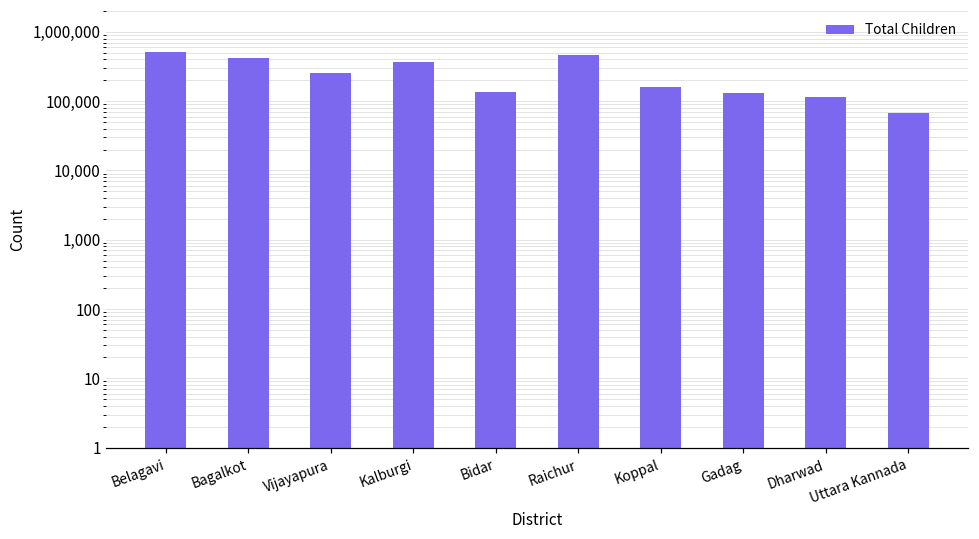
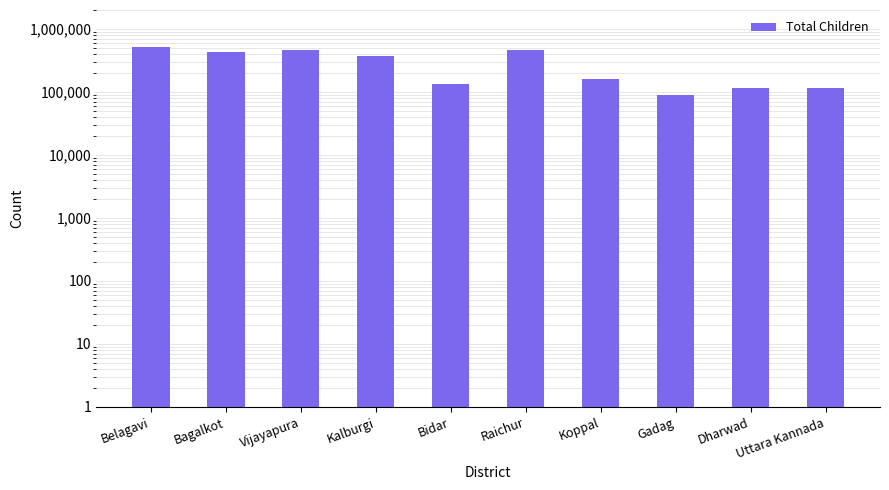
Vijayapura: 260,000 -> 500,000
Gadag: 130,000 -> 90,000
Uttara Kannada: 70,000 -> 120,000
